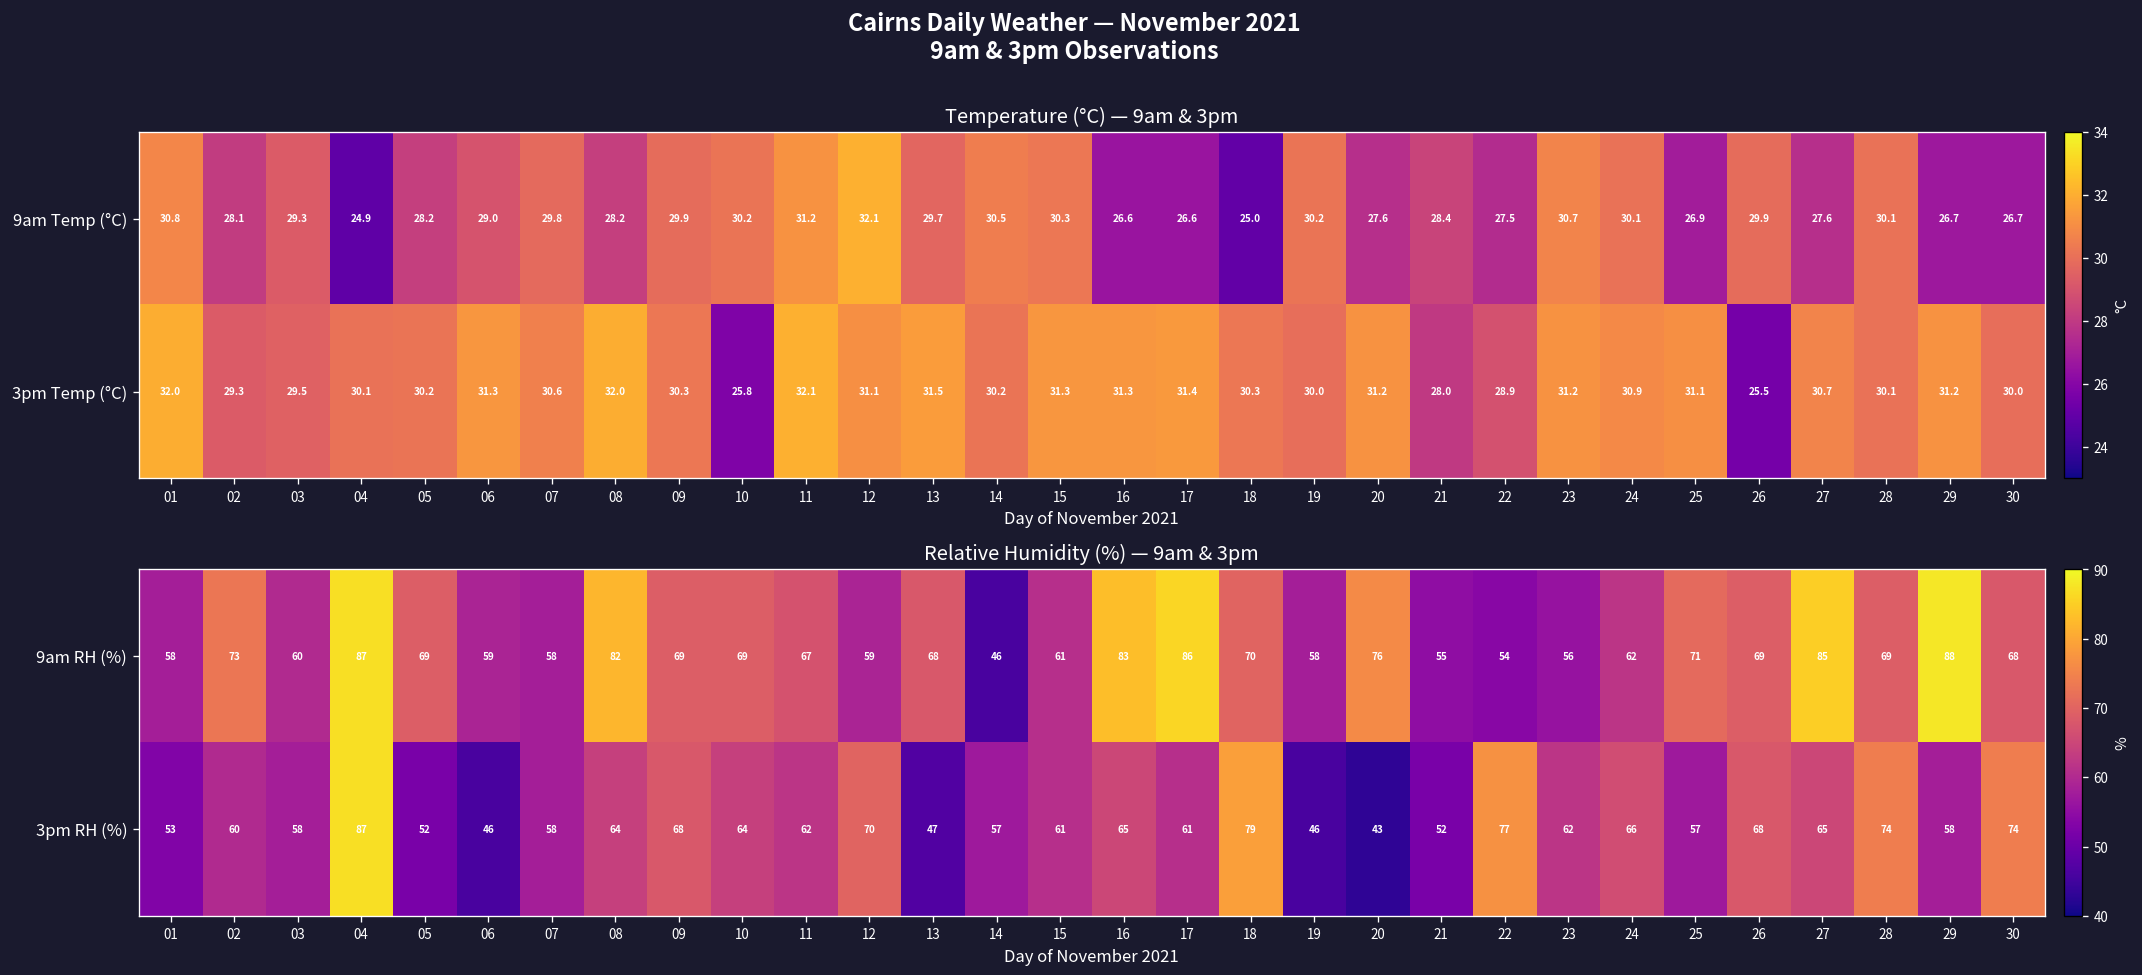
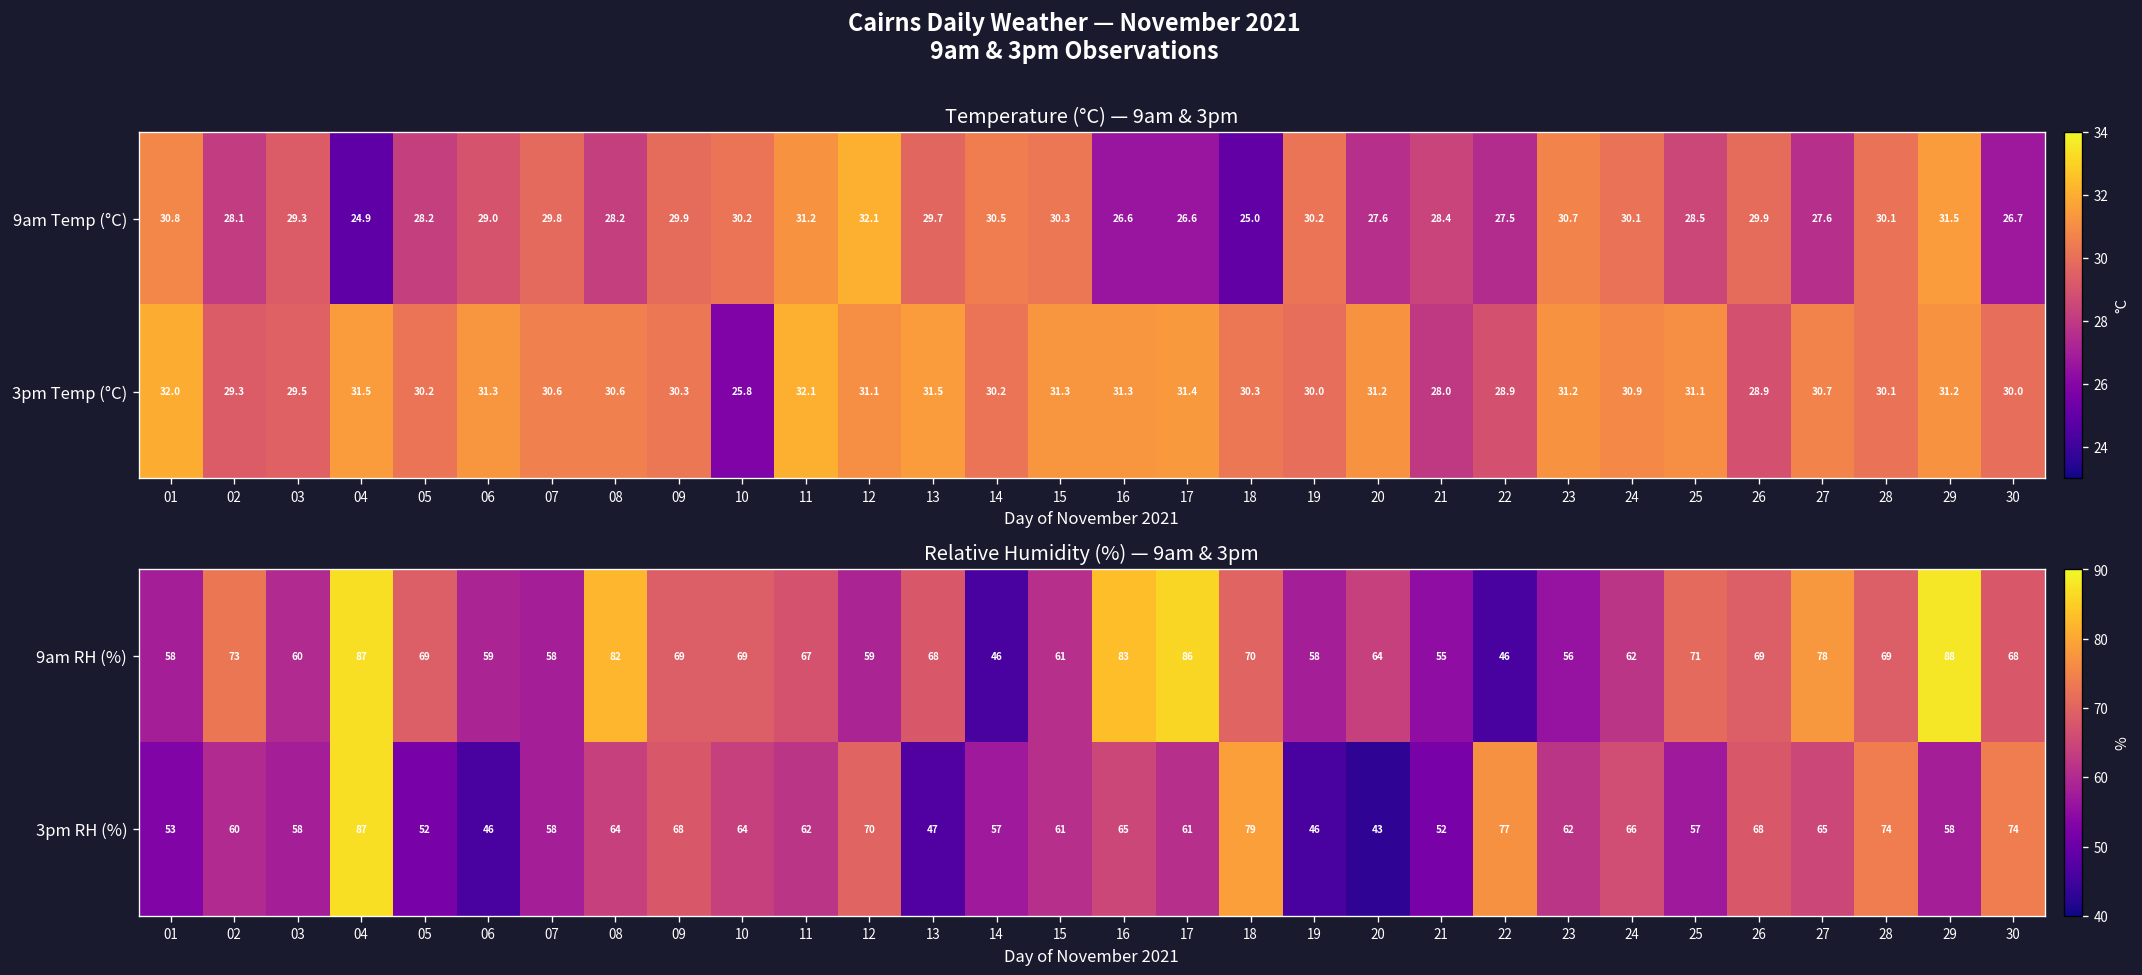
Temperature (°C) — 9am & 3pm, 9am Temp (°C), 25: 26.9 -> 28.5
Temperature (°C) — 9am & 3pm, 9am Temp (°C), 29: 26.7 -> 31.5
Temperature (°C) — 9am & 3pm, 3pm Temp (°C), 04: 30.1 -> 31.5
Temperature (°C) — 9am & 3pm, 3pm Temp (°C), 08: 32.0 -> 30.6
Temperature (°C) — 9am & 3pm, 3pm Temp (°C), 26: 25.5 -> 28.9
Relative Humidity (%) — 9am & 3pm, 9am RH (%), 20: 76 -> 64
Relative Humidity (%) — 9am & 3pm, 9am RH (%), 22: 54 -> 46
Relative Humidity (%) — 9am & 3pm, 9am RH (%), 27: 85 -> 78
